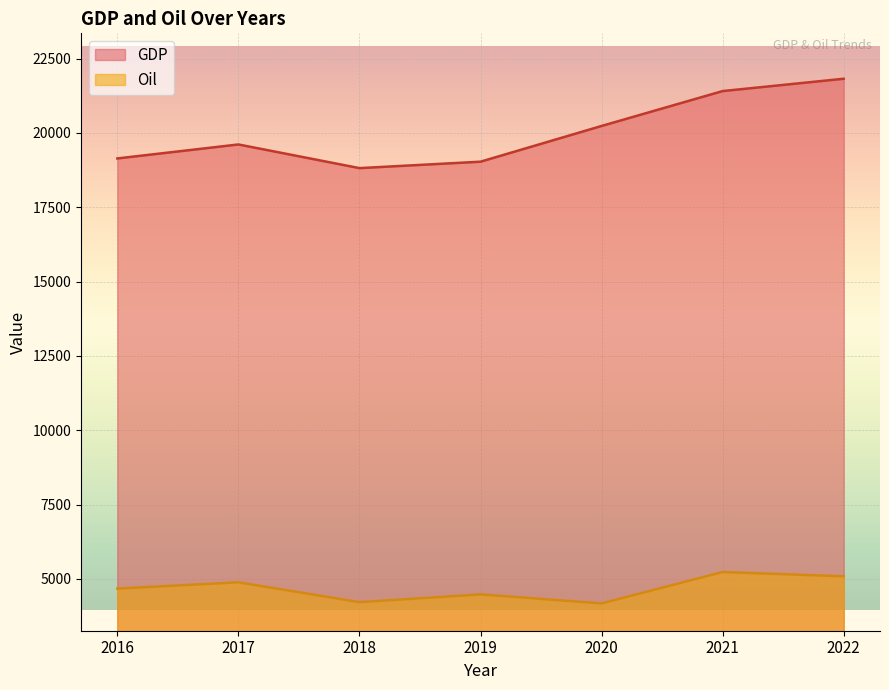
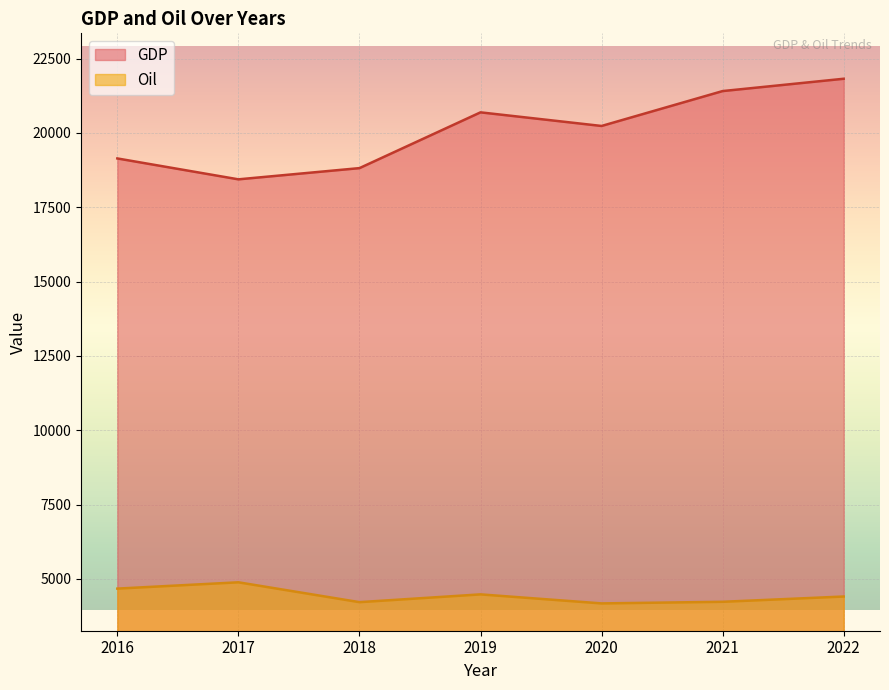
GDP, 2017: 19600 -> 18400
GDP, 2019: 19000 -> 20700
Oil, 2021: 5200 -> 4200
Oil, 2022: 5100 -> 4400
